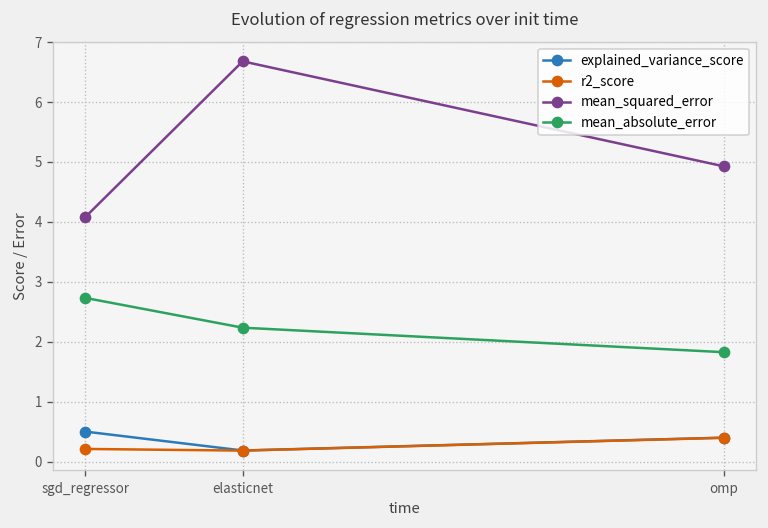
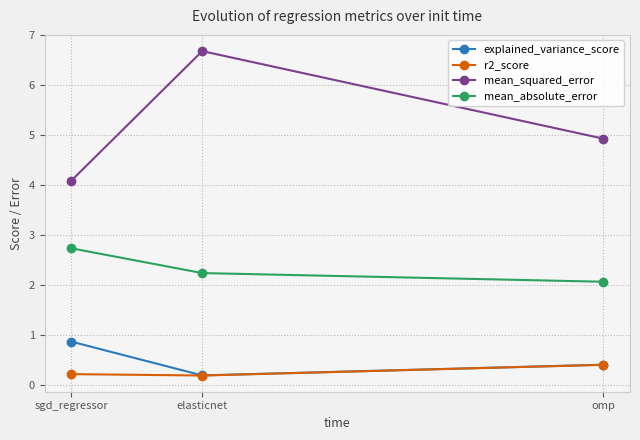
explained_variance_score, sgd_regressor: 0.5 -> 0.9
mean_absolute_error, omp: 1.8 -> 2.1
